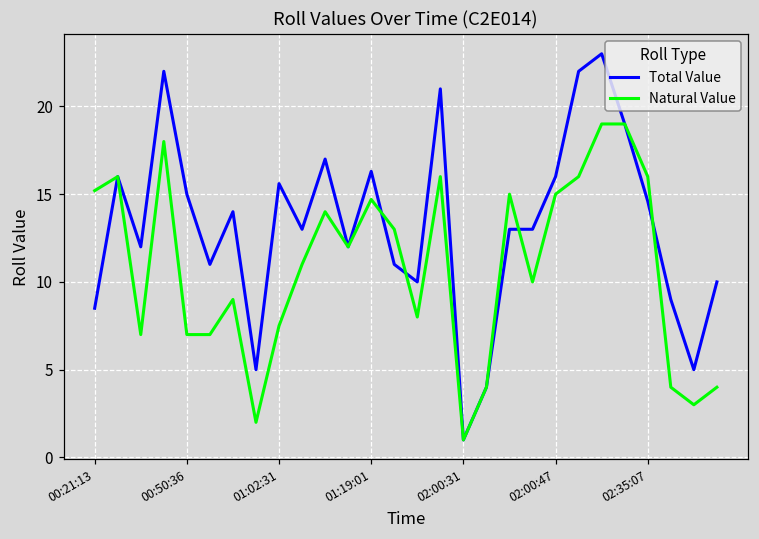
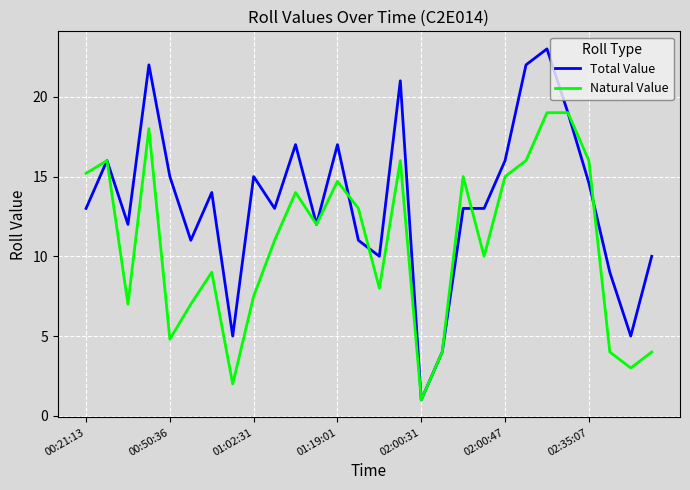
Total Value, 00:21:13: 8.5 -> 13.0
Natural Value, 00:50:36: 7.0 -> 4.8
Total Value, 01:02:31: 15.6 -> 15.0
Total Value, 01:19:01: 16.3 -> 17.0
